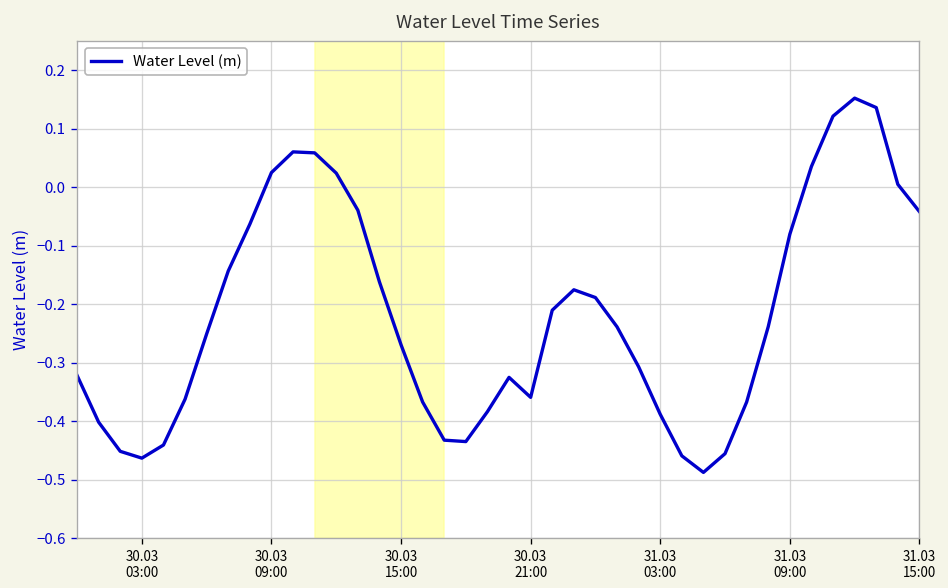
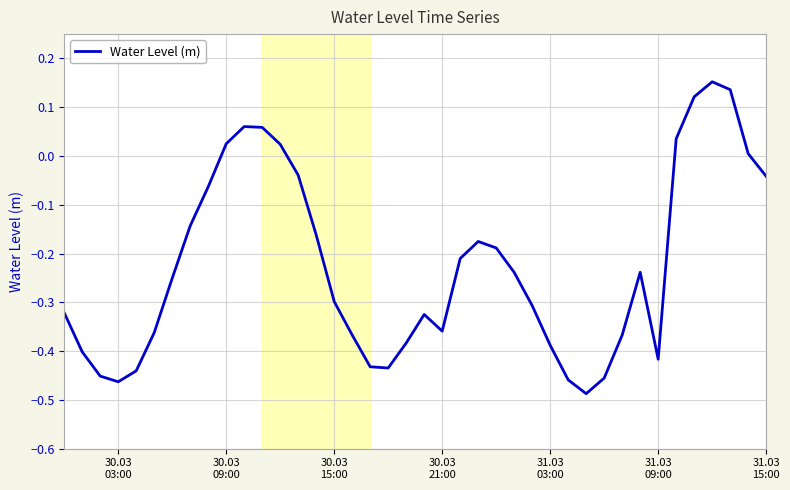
30.03 15:00: -0.27 -> -0.30
31.03 09:00: -0.08 -> -0.42
